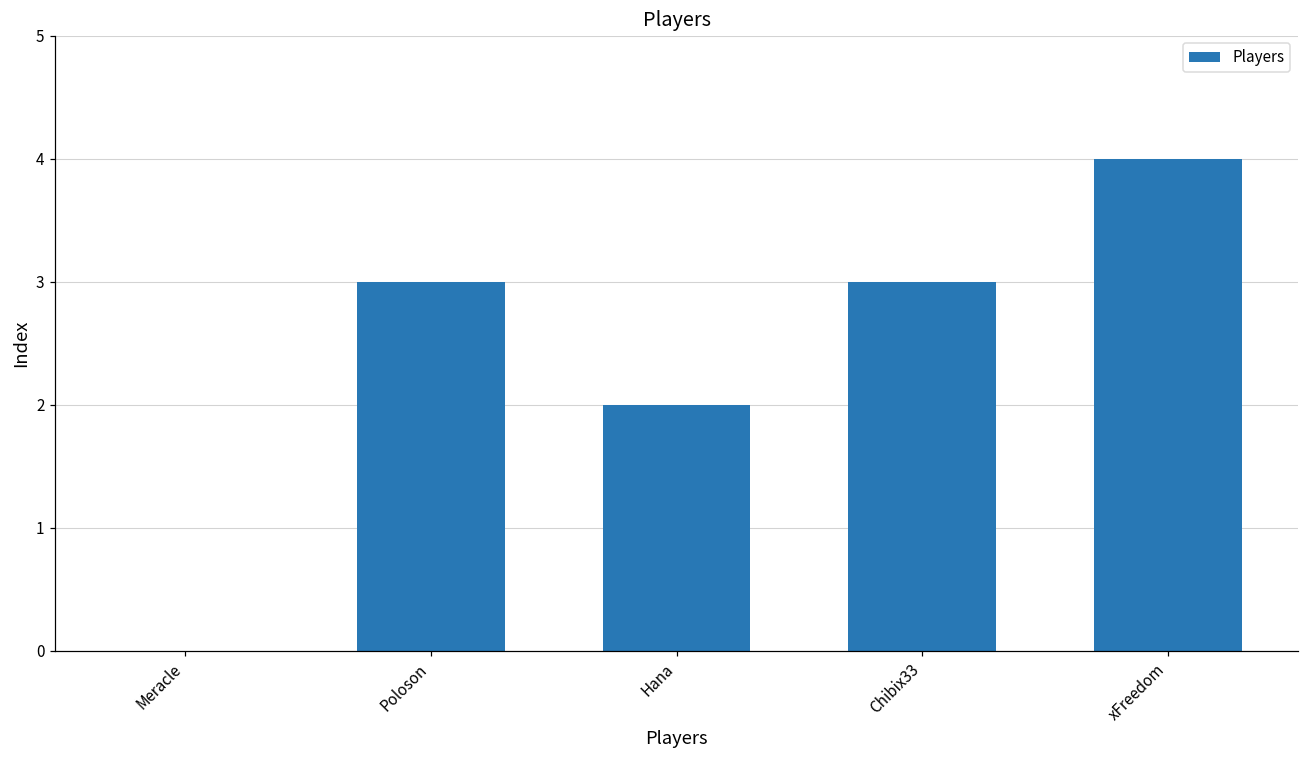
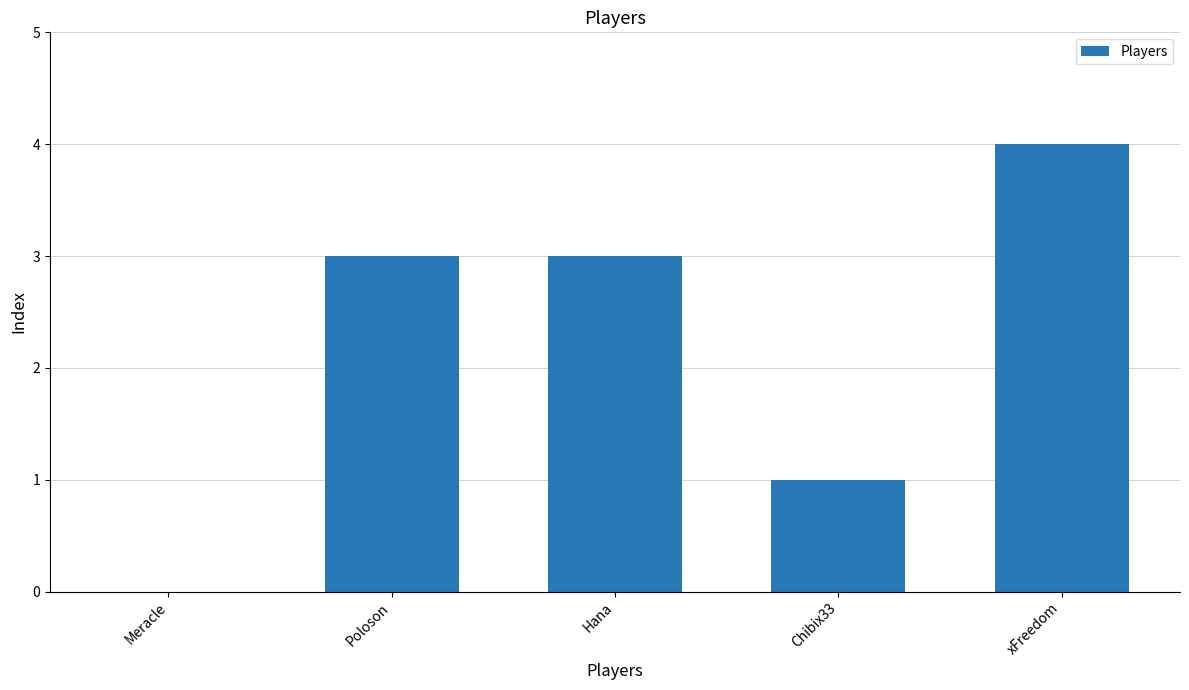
Hana: 2 -> 3
Chibix33: 3 -> 1
